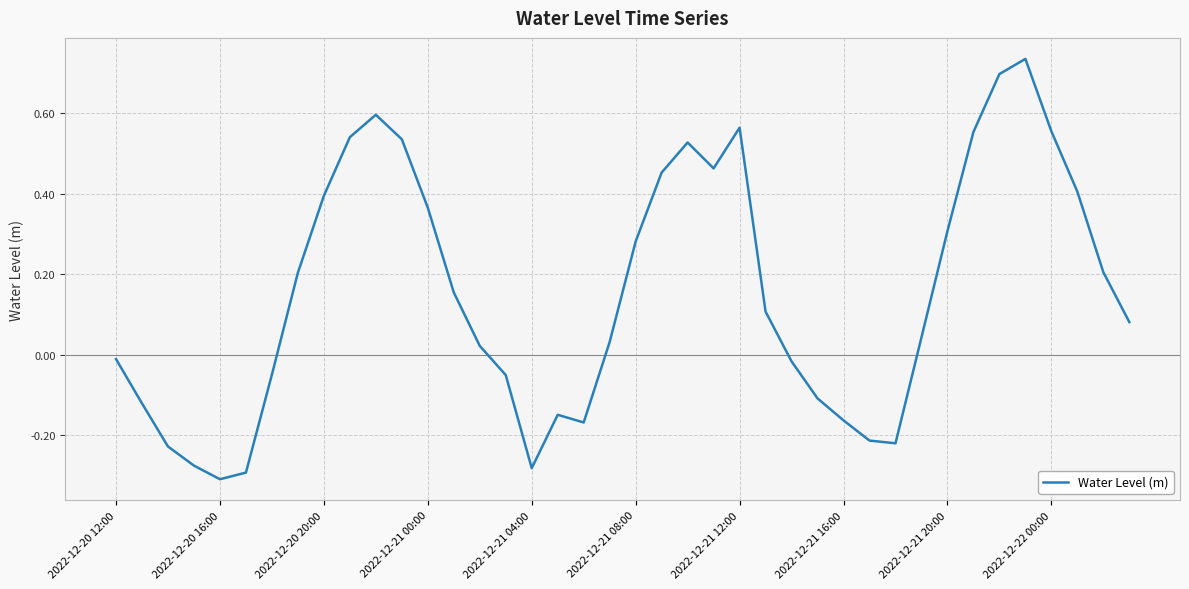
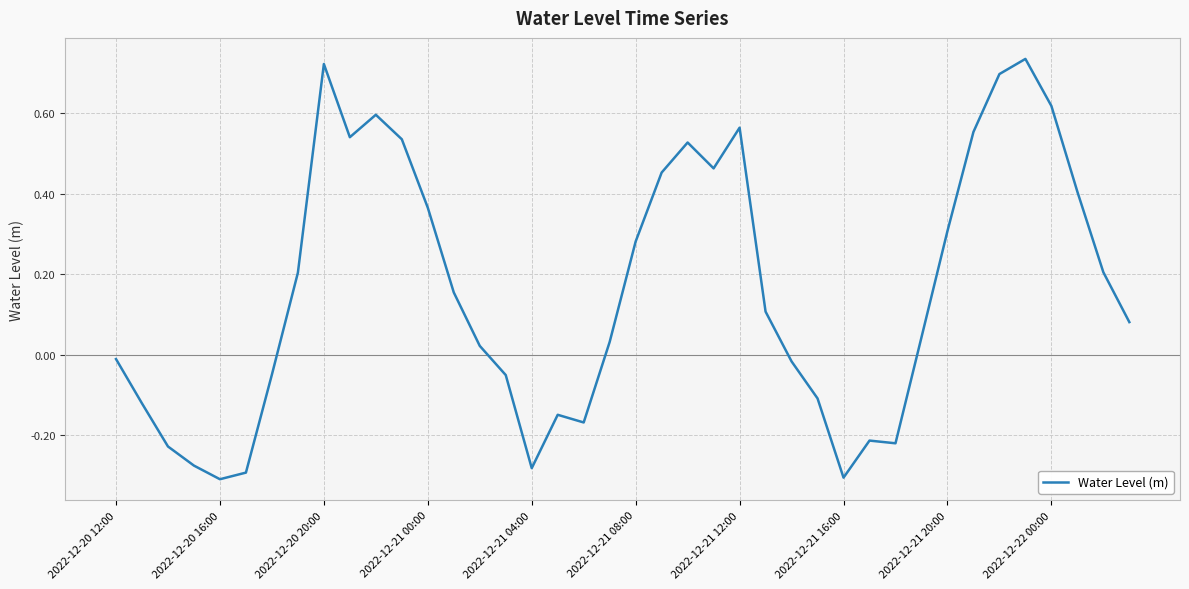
2022-12-20 20:00: 0.39 -> 0.72
2022-12-21 16:00: -0.16 -> -0.30
2022-12-22 00:00: 0.55 -> 0.62
